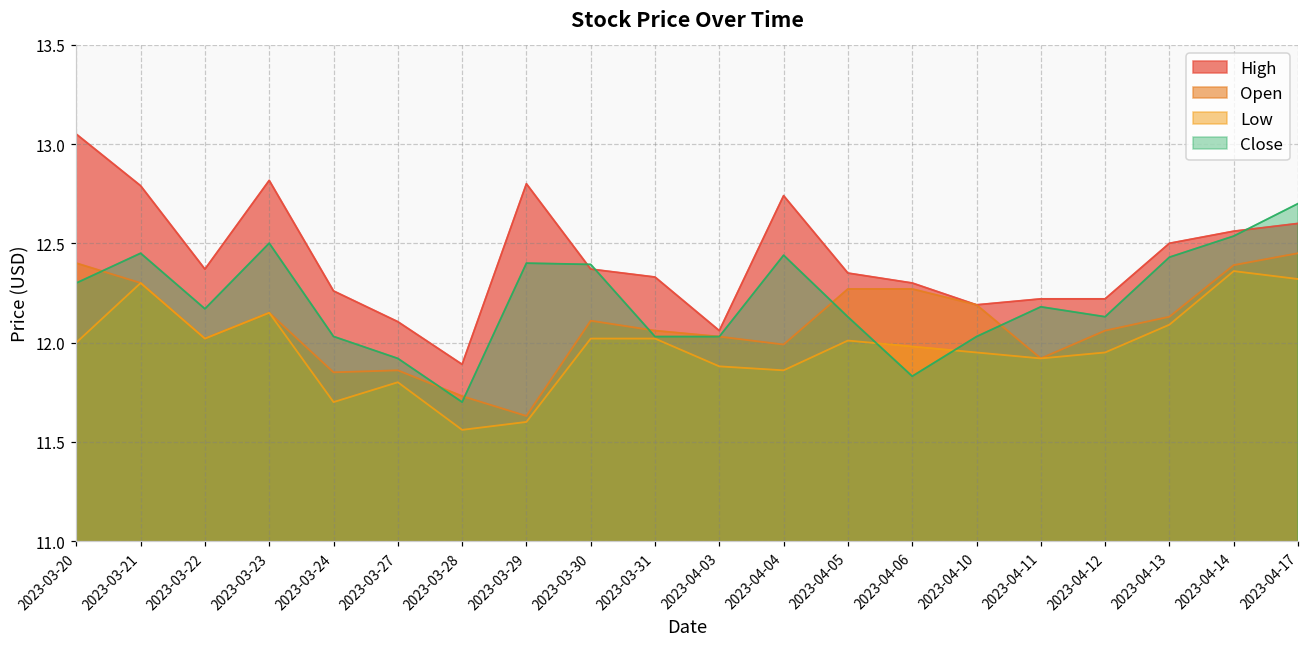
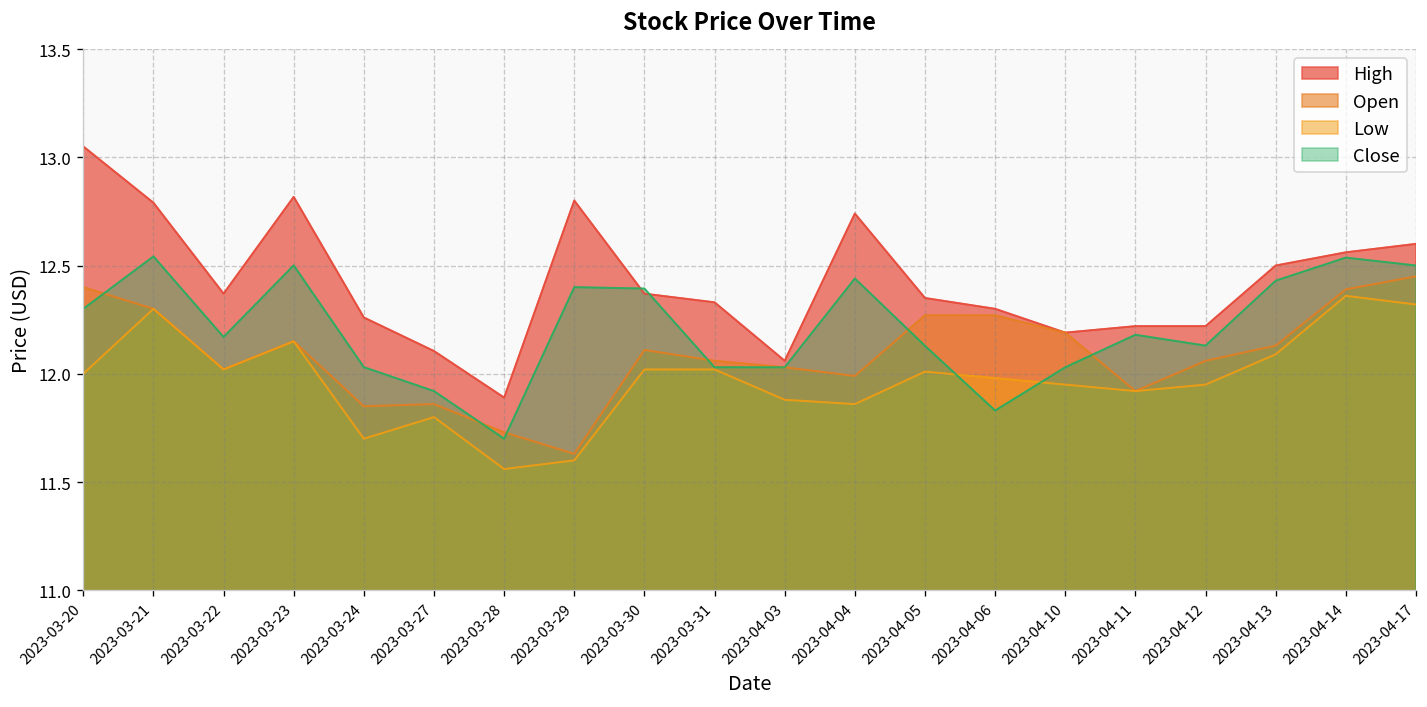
Close, 2023-03-21: 12.45 -> 12.54
Close, 2023-04-17: 12.7 -> 12.5
